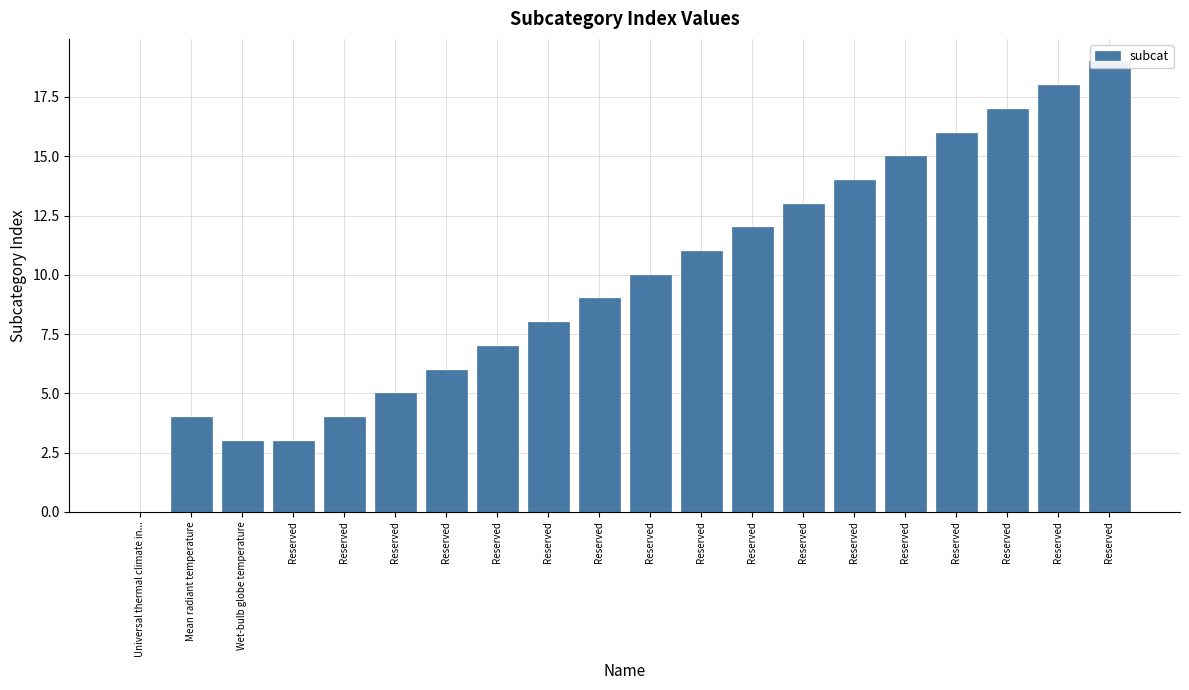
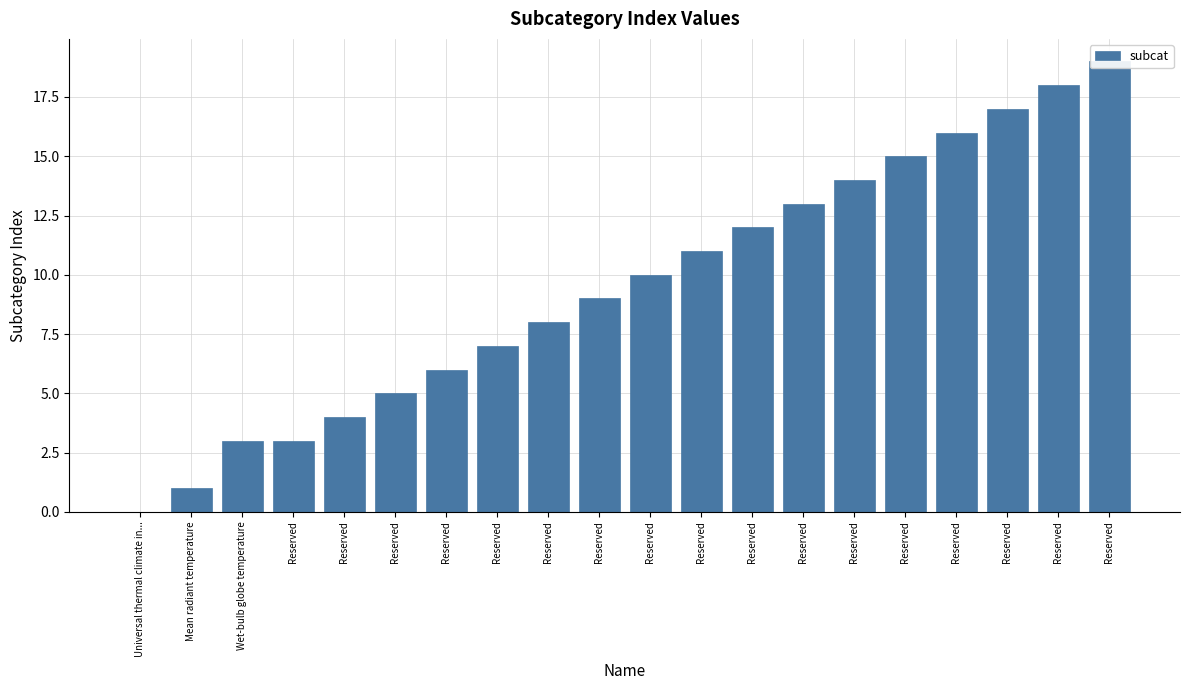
Mean radiant temperature: 4 -> 1
